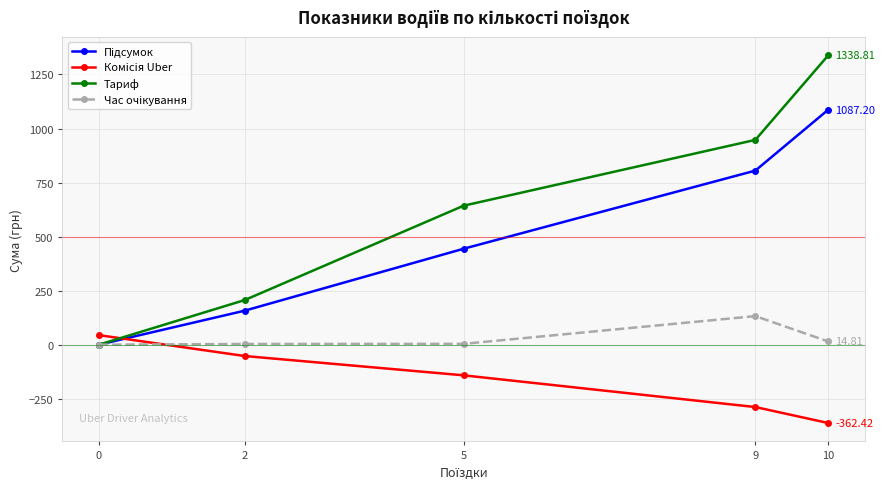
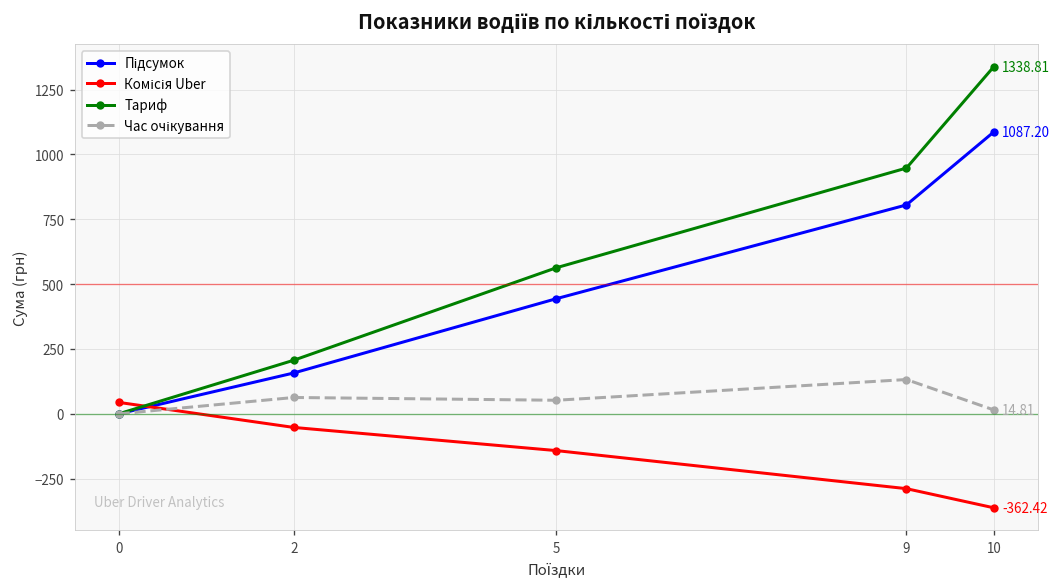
Час очікування, 2: 0 -> 60
Тариф, 5: 640 -> 560
Час очікування, 5: 0 -> 50
